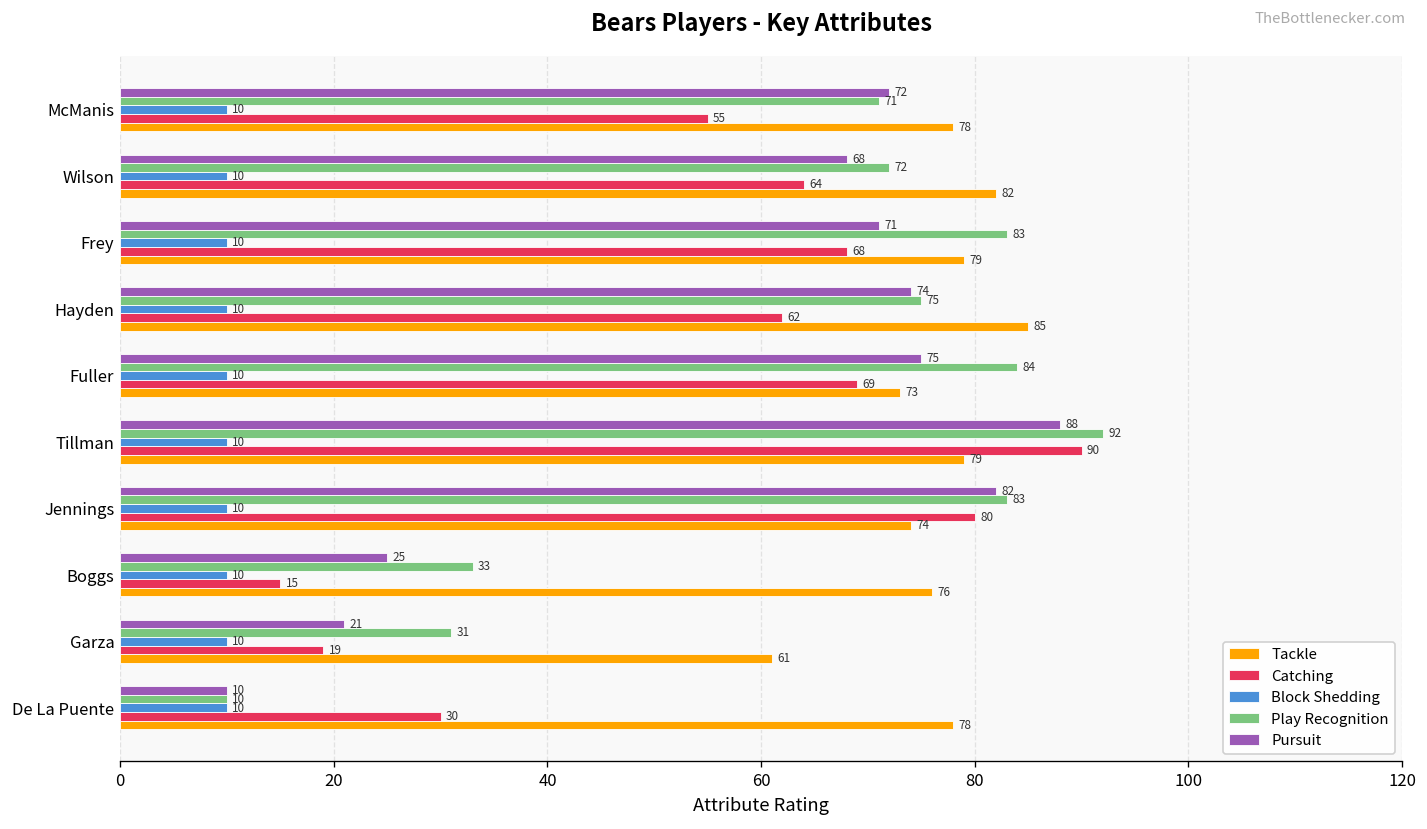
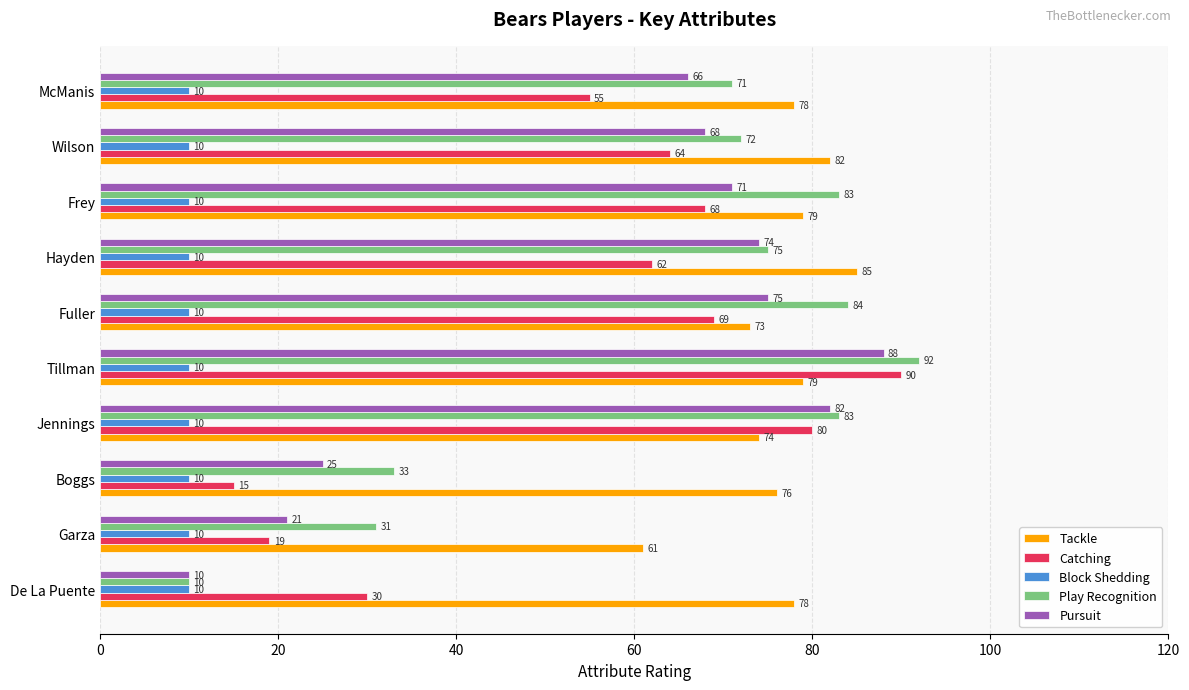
Pursuit, McManis: 72 -> 66
